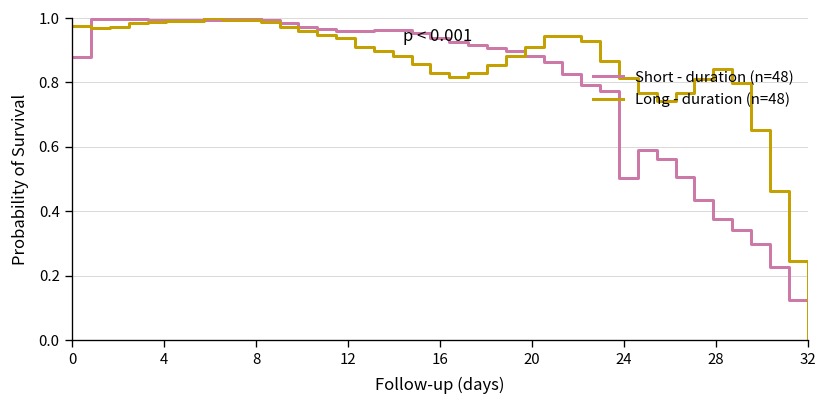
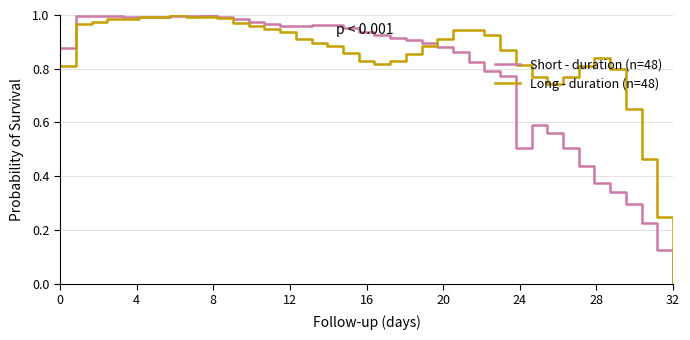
Long - duration (n=48), 0: 0.97 -> 0.81
